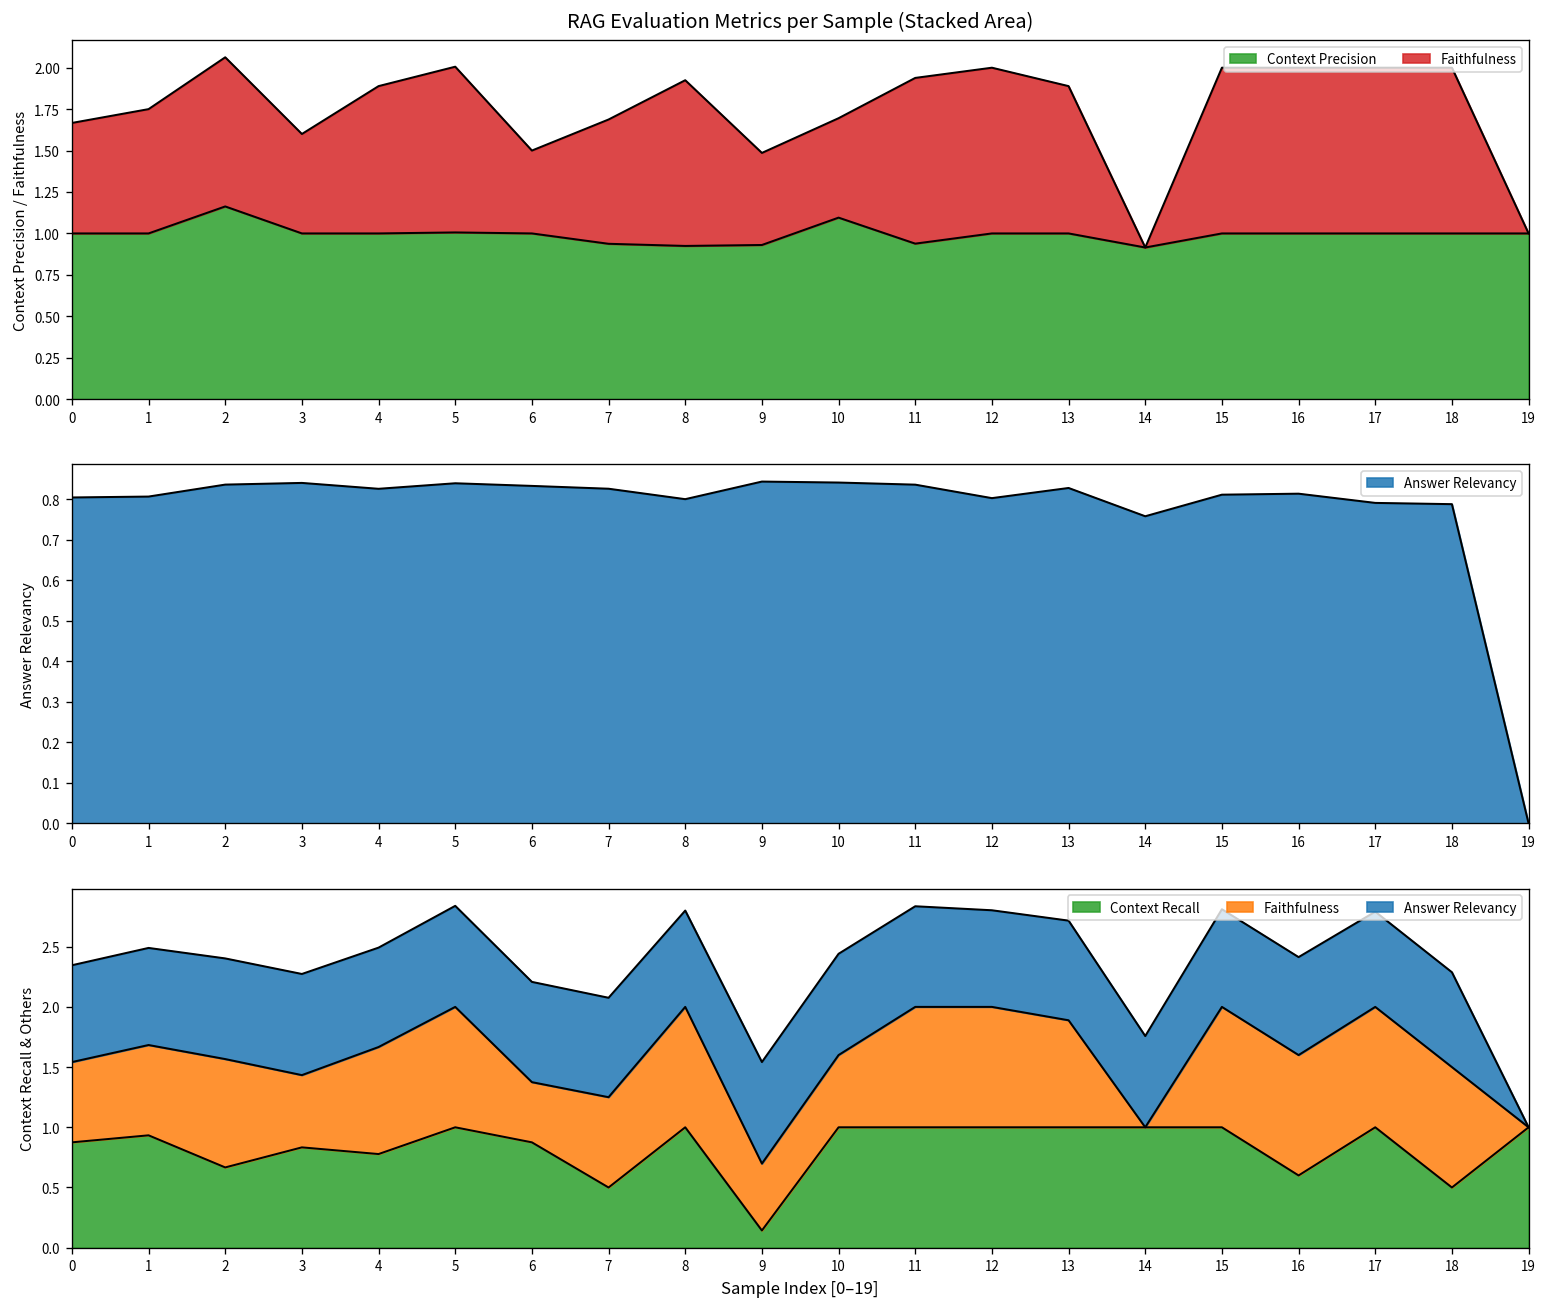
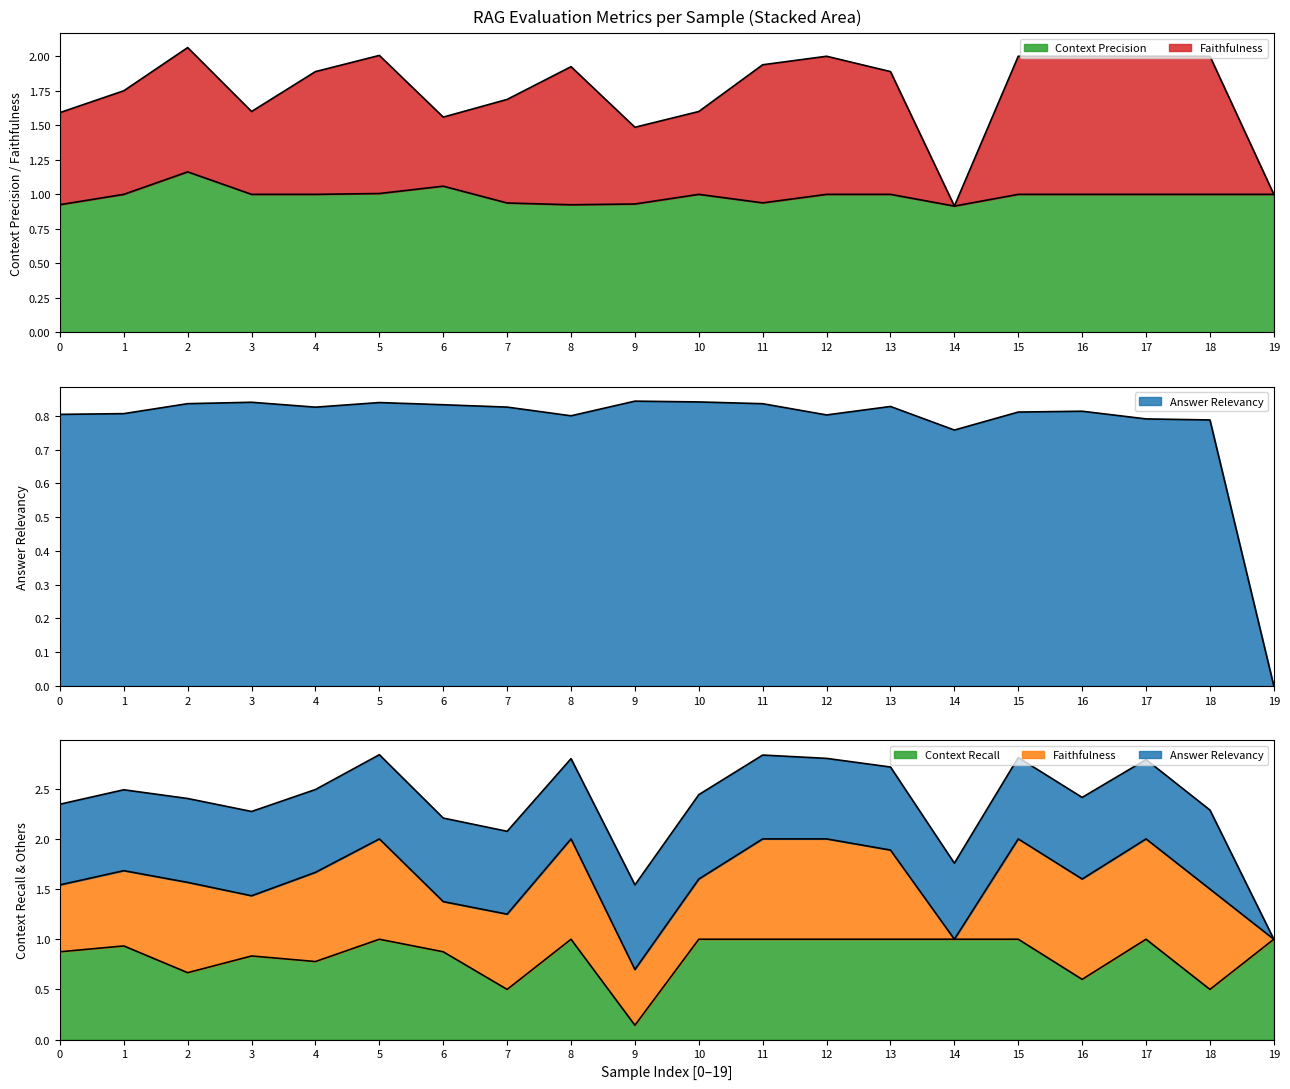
RAG Evaluation Metrics per Sample (Stacked Area), Context Precision, 0: 1.00 -> 0.93
RAG Evaluation Metrics per Sample (Stacked Area), Context Precision, 6: 1.00 -> 1.06
RAG Evaluation Metrics per Sample (Stacked Area), Context Precision, 10: 1.10 -> 1.00
